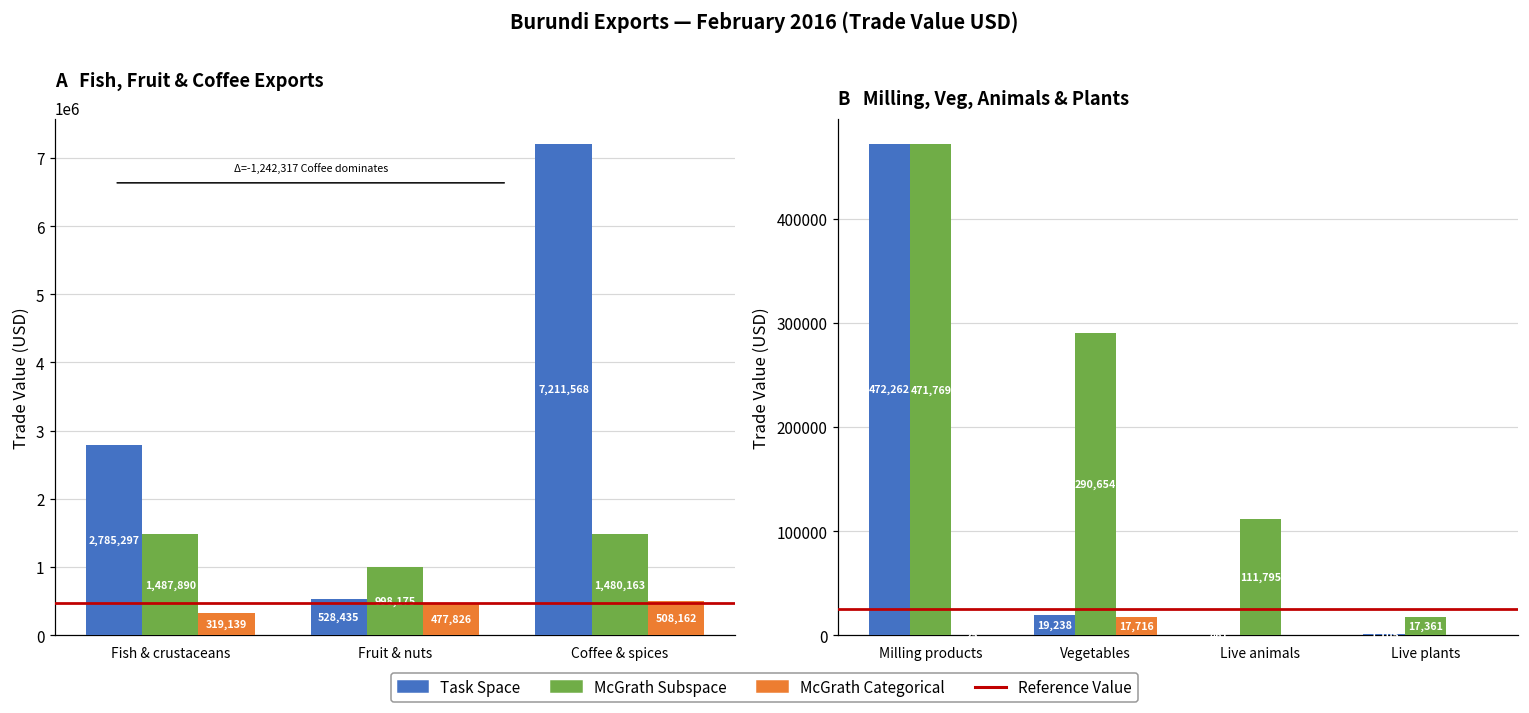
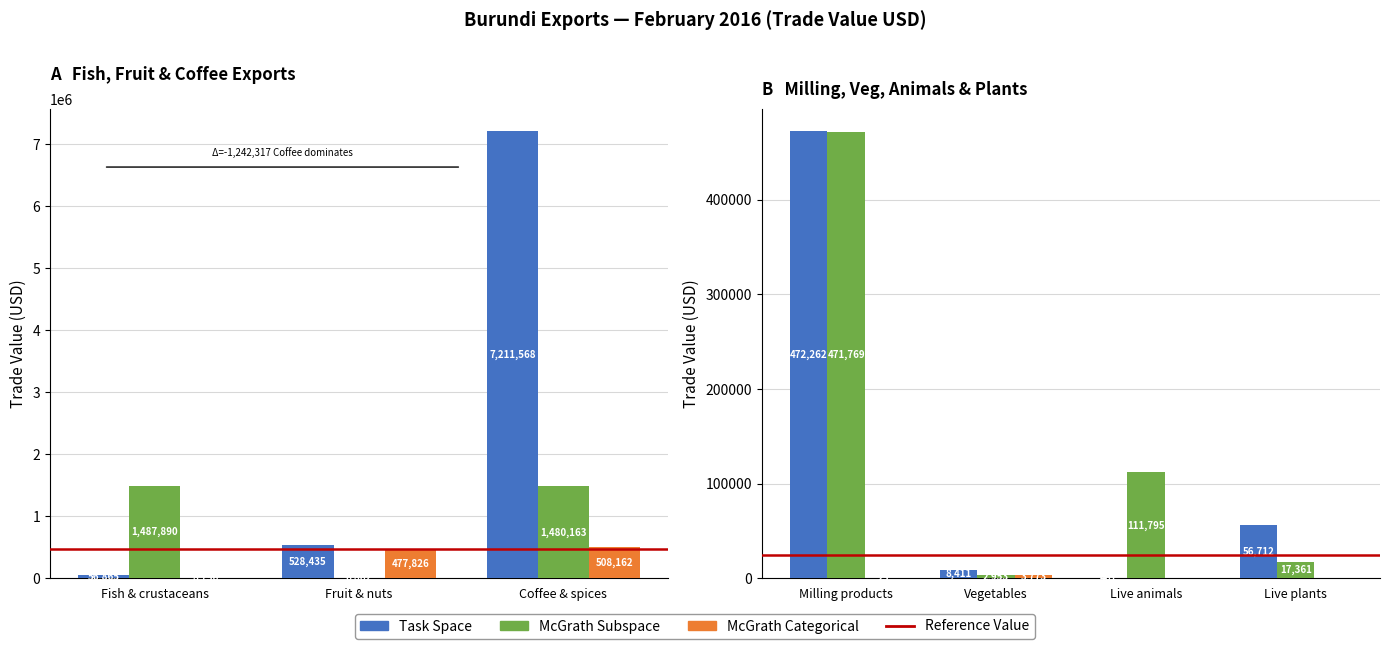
A Fish, Fruit & Coffee Exports, Task Space, Fish & crustaceans: 2800000 -> 100000
A Fish, Fruit & Coffee Exports, McGrath Categorical, Fish & crustaceans: 300000 -> 0
A Fish, Fruit & Coffee Exports, McGrath Subspace, Fruit & nuts: 1000000 -> 0
B Milling, Veg, Animals & Plants, Task Space, Vegetables: 19,238 -> 8,411
B Milling, Veg, Animals & Plants, McGrath Subspace, Vegetables: 290000 -> 0
B Milling, Veg, Animals & Plants, McGrath Categorical, Vegetables: 20000 -> 0
B Milling, Veg, Animals & Plants, Task Space, Live plants: 0 -> 60000
